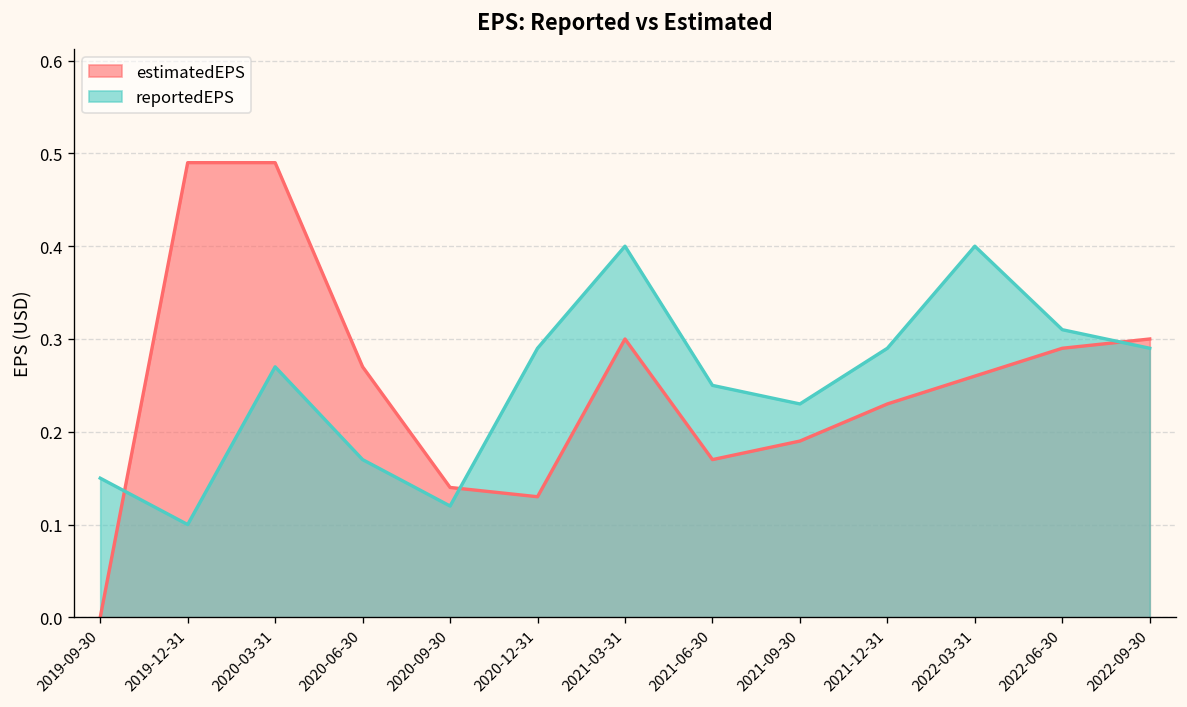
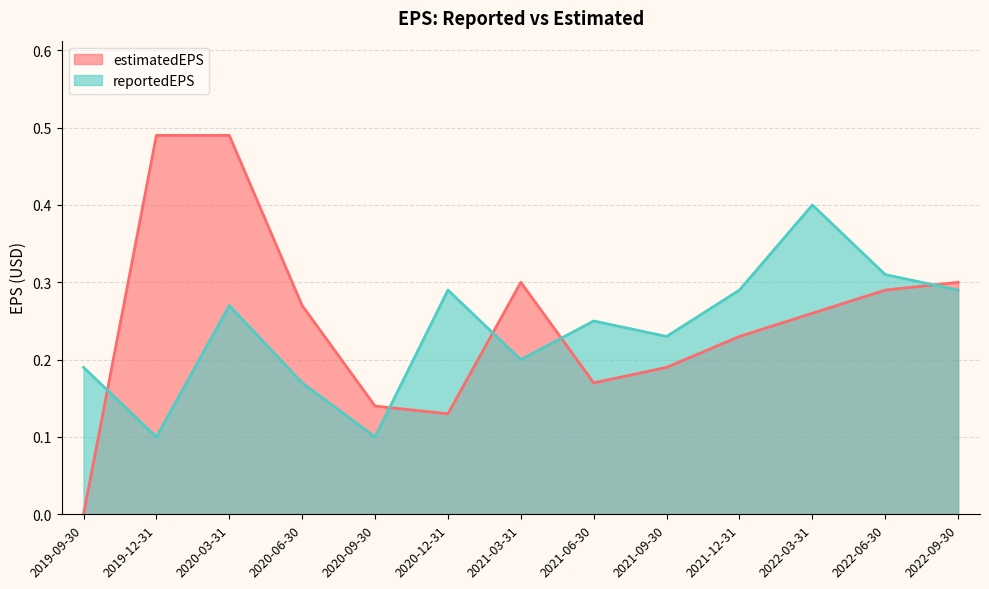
reportedEPS, 2019-09-30: 0.15 -> 0.19
reportedEPS, 2020-09-30: 0.12 -> 0.10
reportedEPS, 2021-03-31: 0.4 -> 0.2
